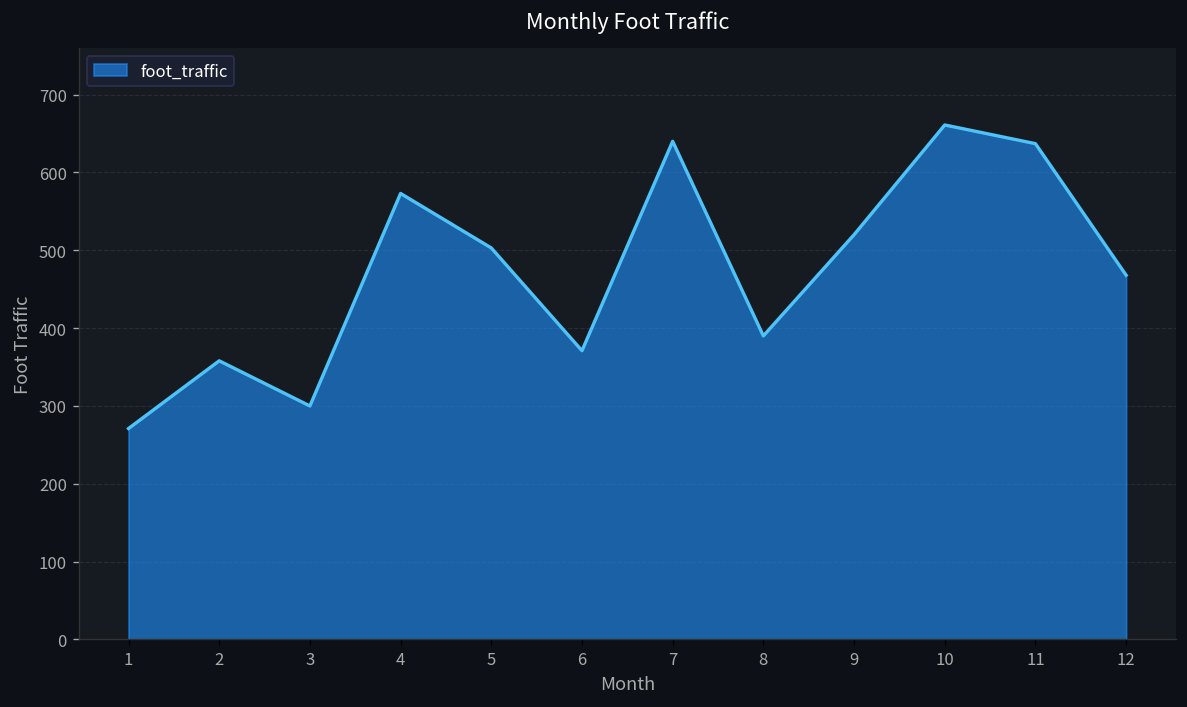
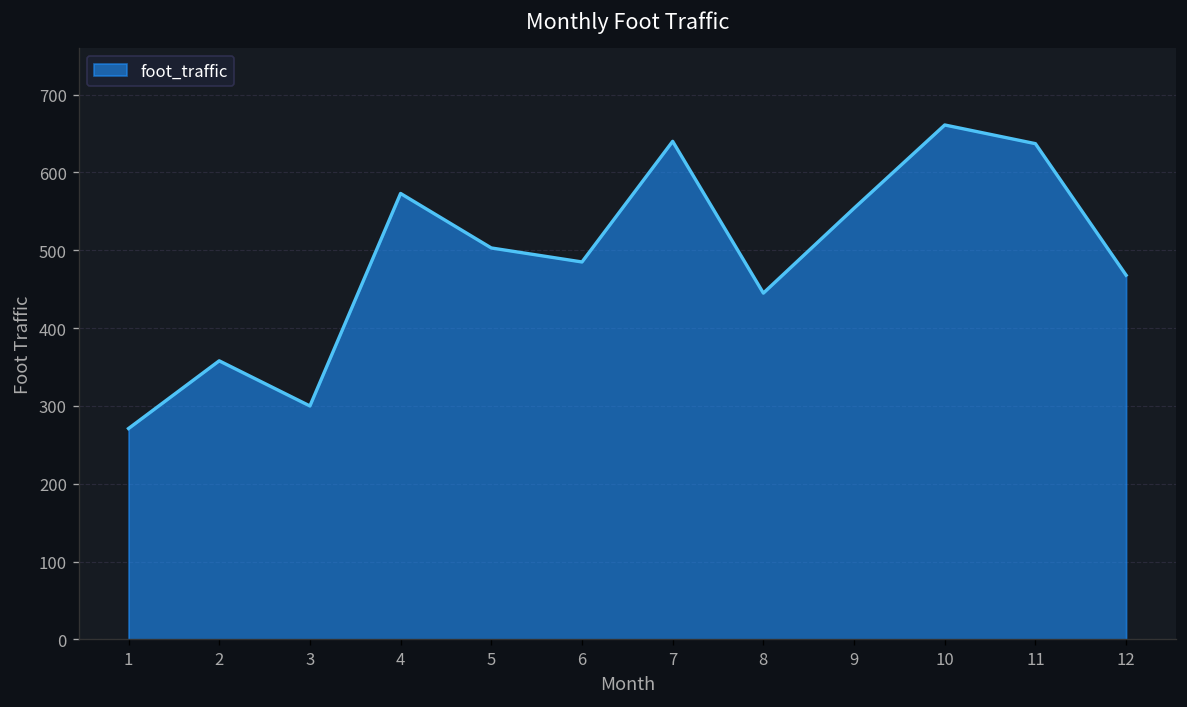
6: 370 -> 490
8: 390 -> 450
9: 520 -> 550
